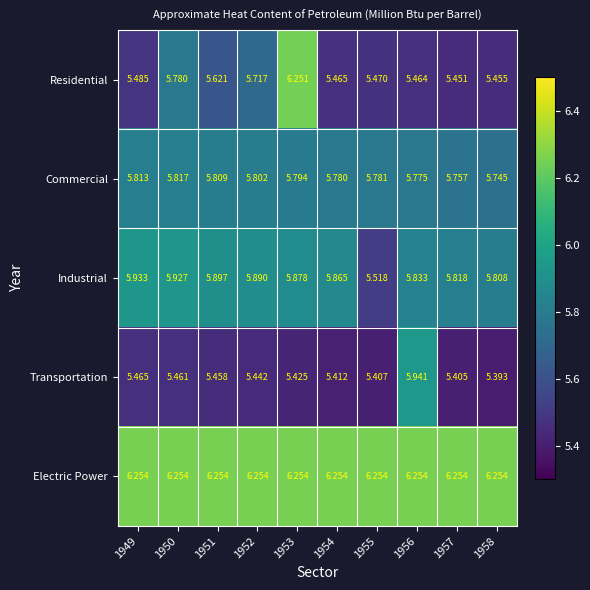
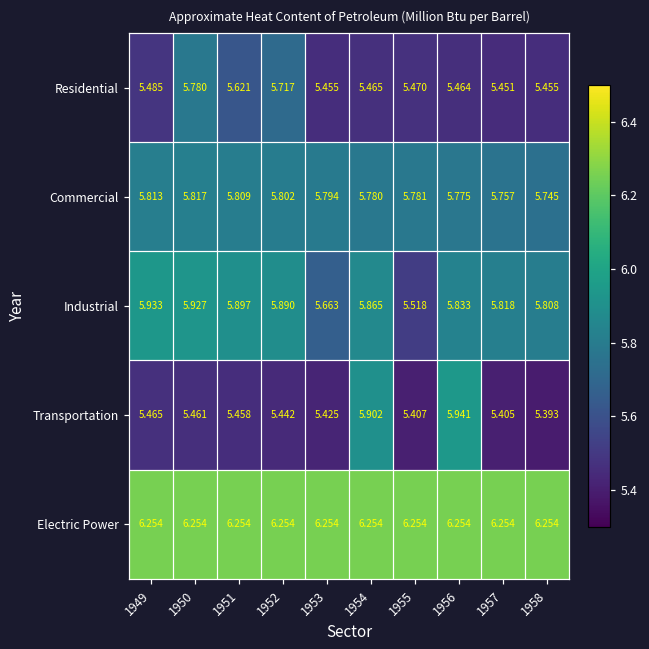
Residential, 1953: 6.251 -> 5.455
Industrial, 1953: 5.878 -> 5.663
Transportation, 1954: 5.412 -> 5.902
